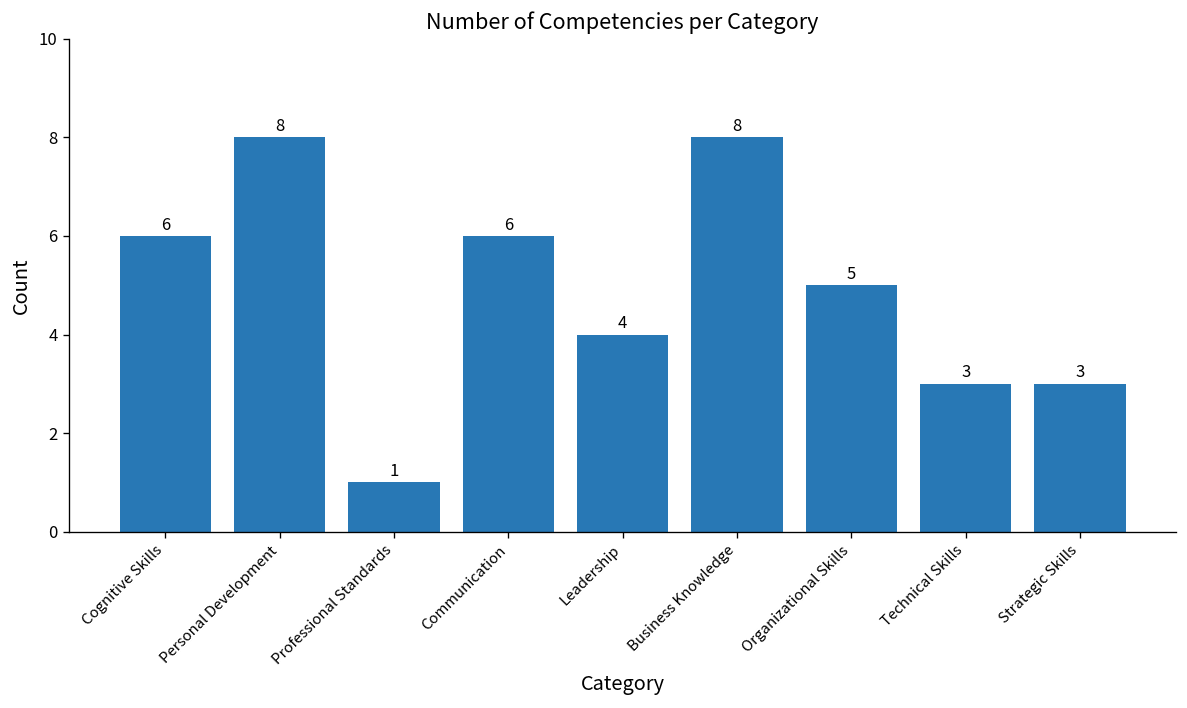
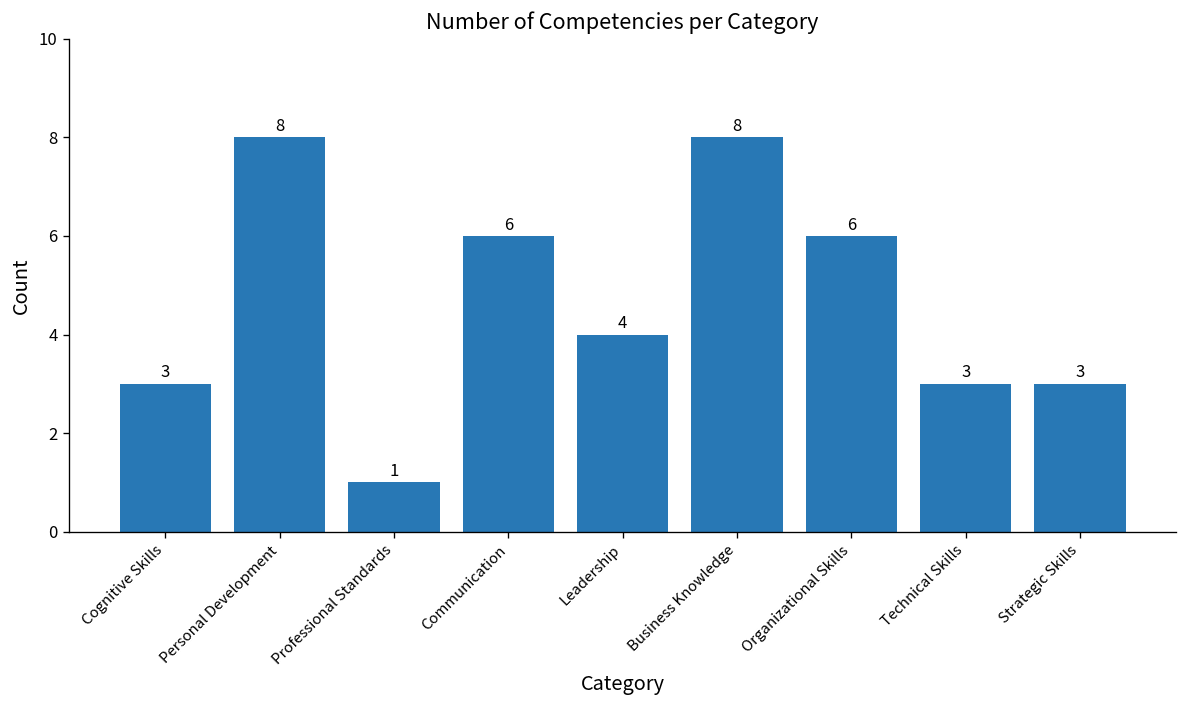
Cognitive Skills: 6 -> 3
Organizational Skills: 5 -> 6
